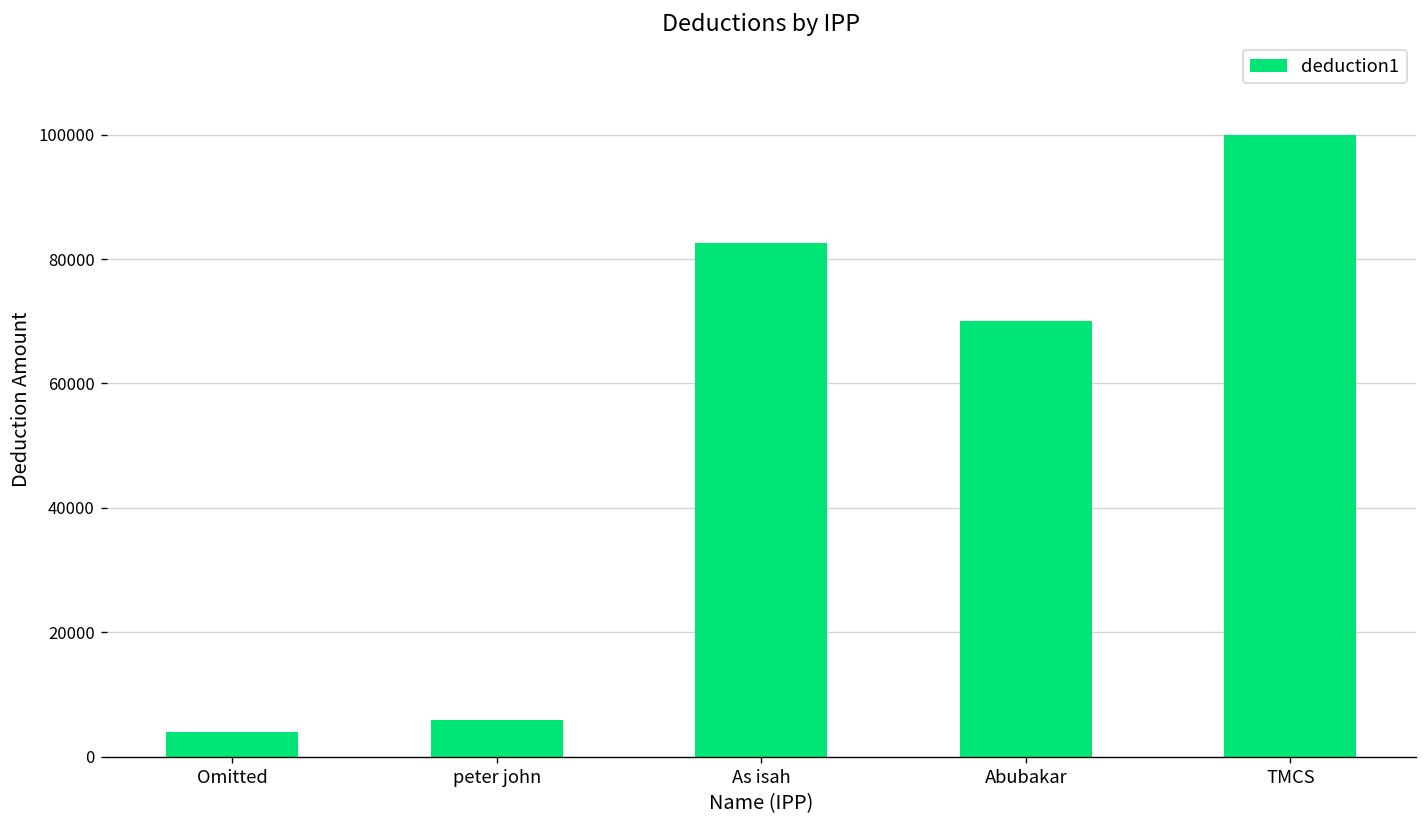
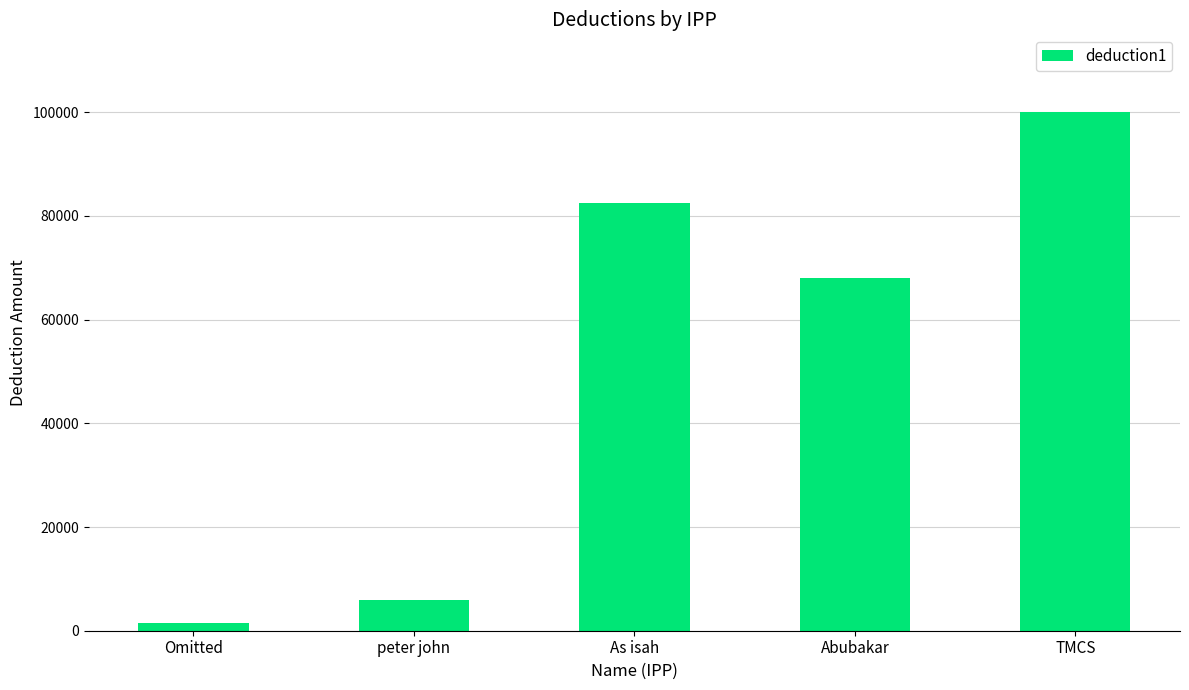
Omitted: 4000 -> 2000
Abubakar: 70000 -> 68000
